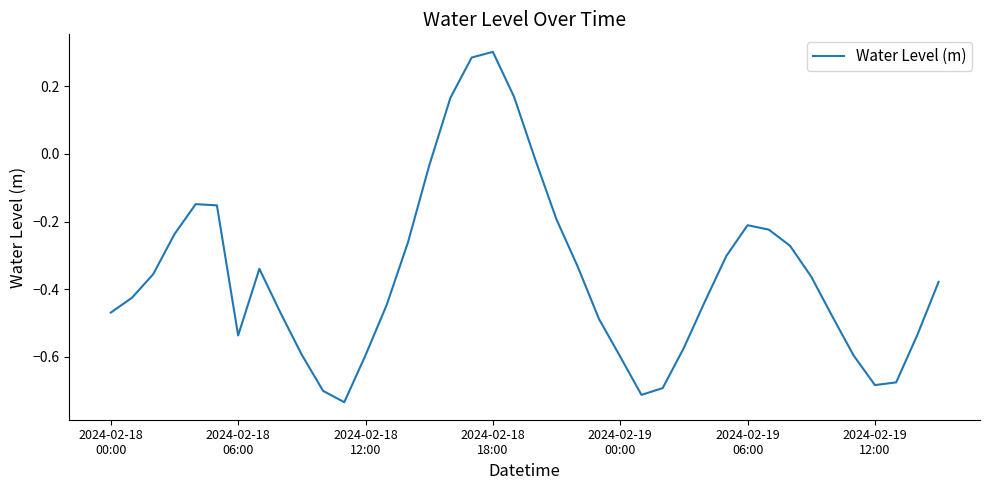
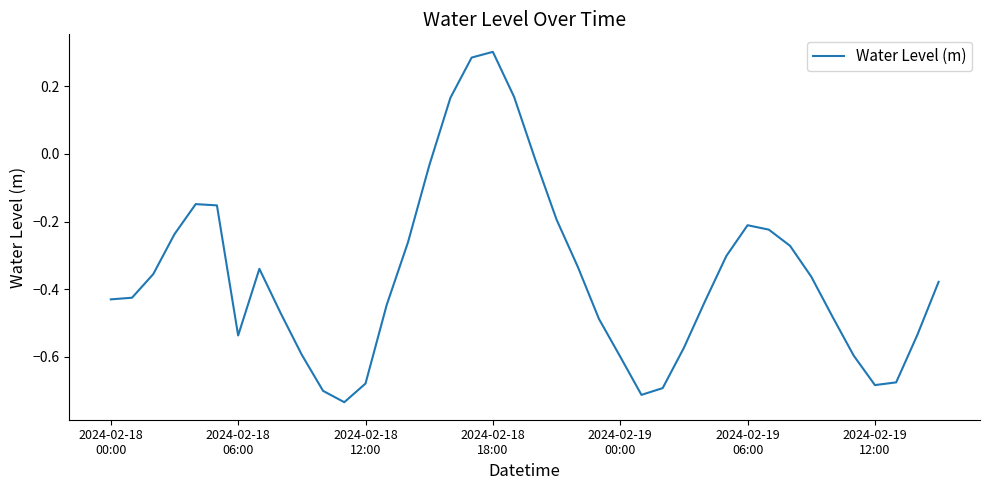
2024-02-18 00:00: -0.47 -> -0.43
2024-02-18 12:00: -0.60 -> -0.68
